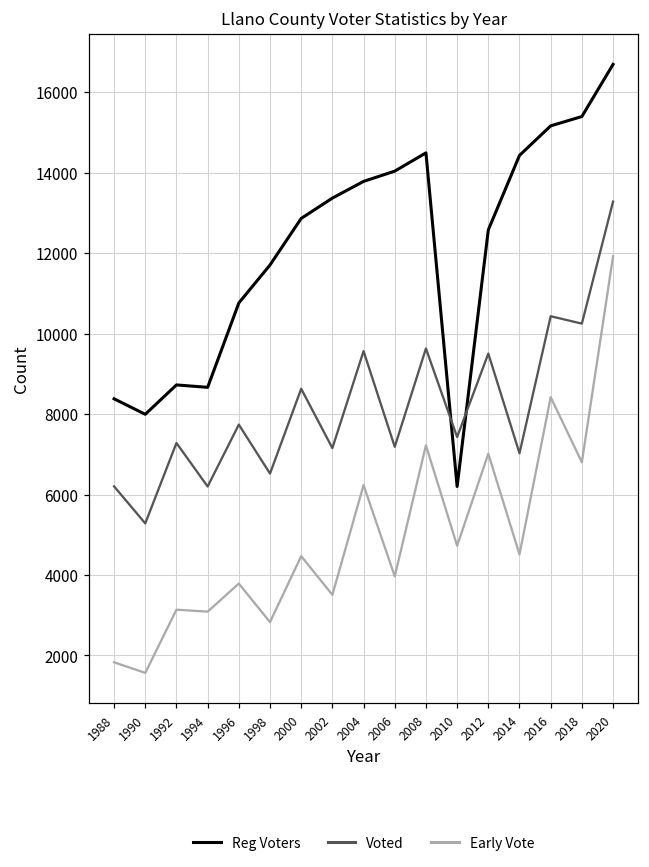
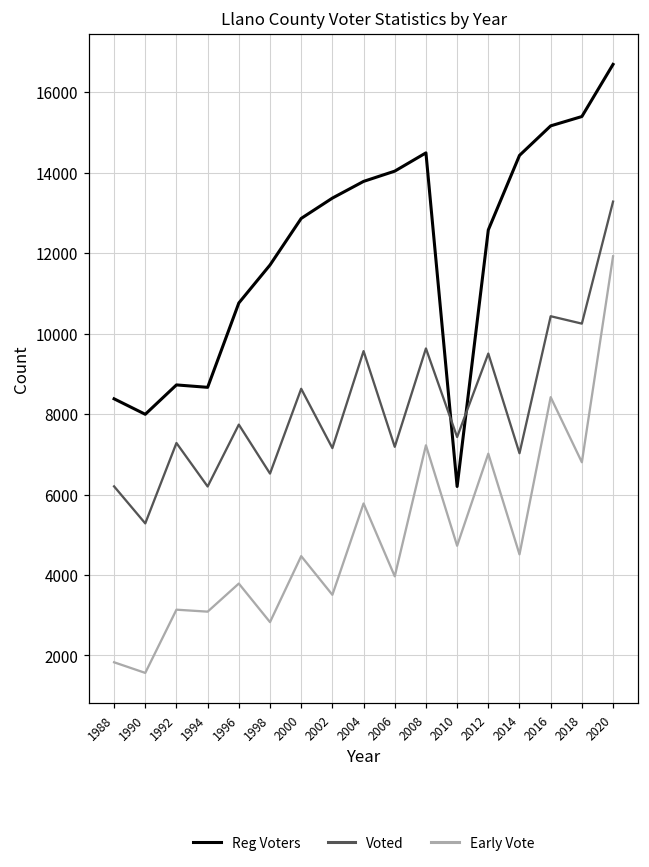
Early Vote, 2004: 6200 -> 5800
